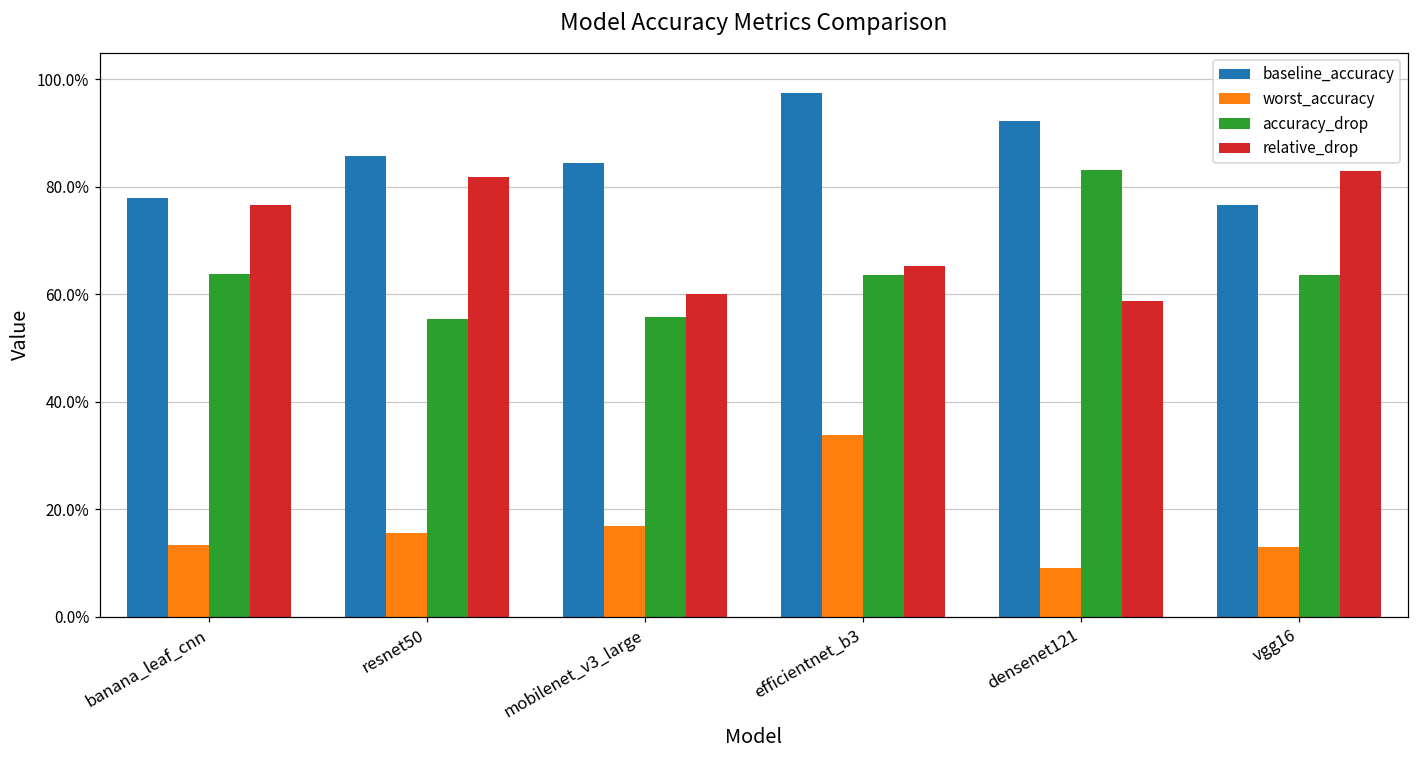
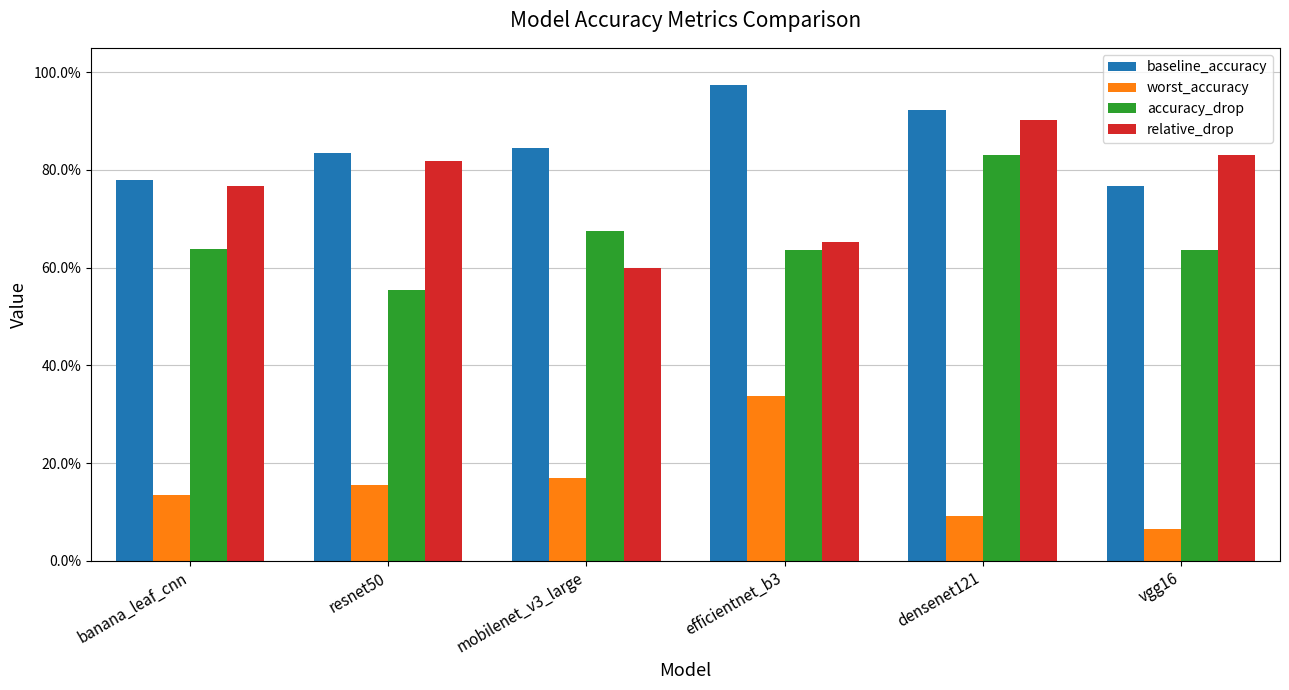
baseline_accuracy, resnet50: 86% -> 84%
accuracy_drop, mobilenet_v3_large: 56% -> 68%
relative_drop, densenet121: 59% -> 90%
worst_accuracy, vgg16: 13% -> 7%
